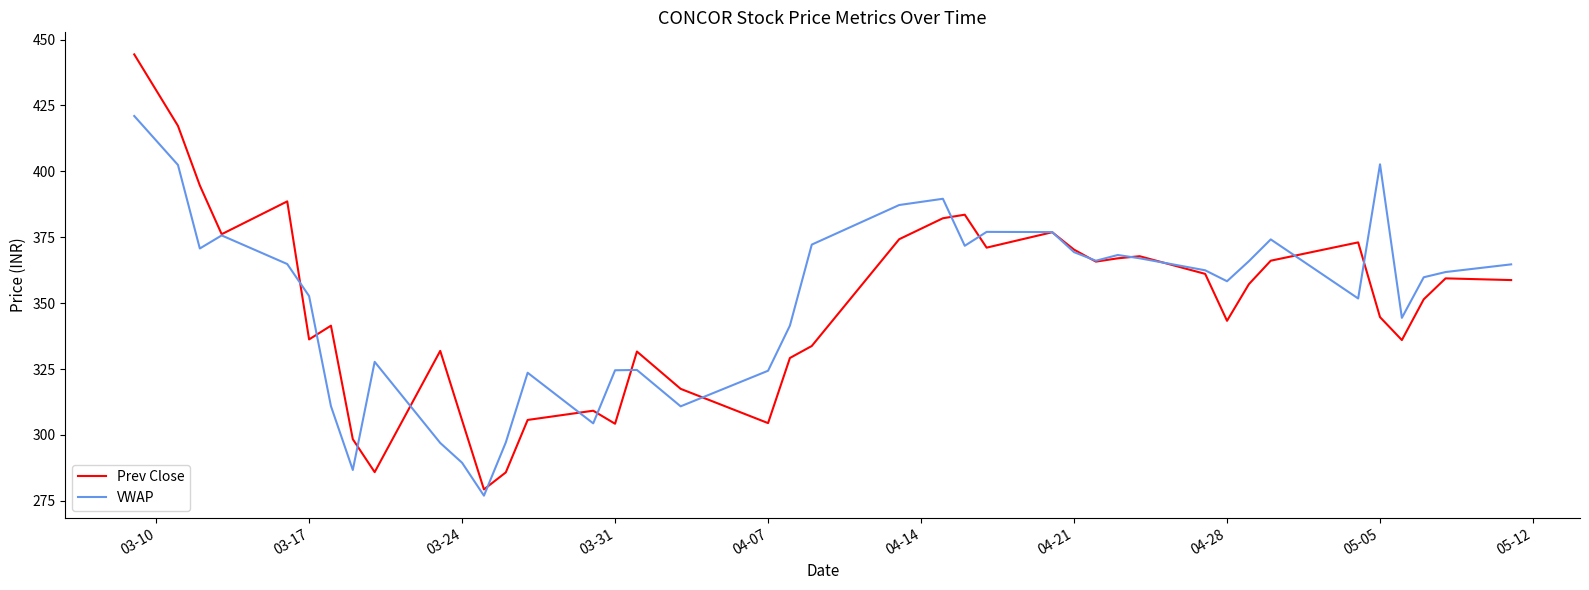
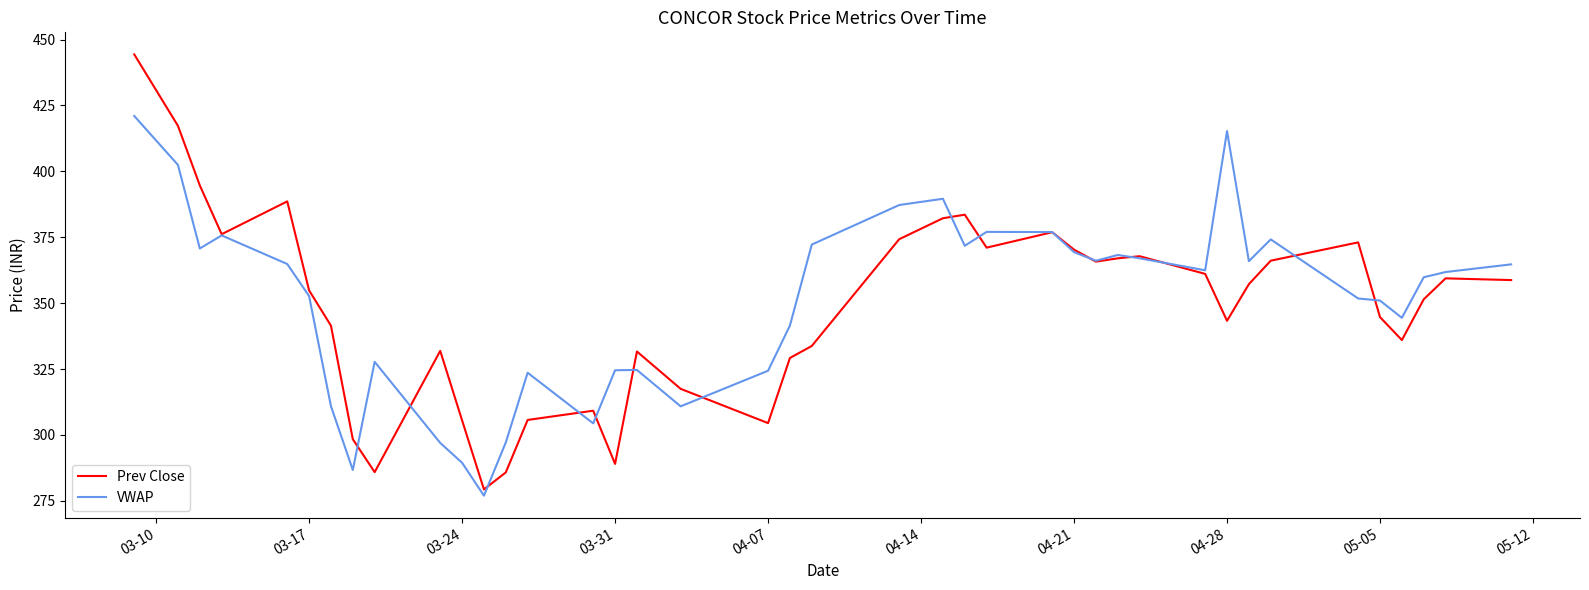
Prev Close, 03-17: 336 -> 355
Prev Close, 03-31: 304 -> 289
VWAP, 04-28: 358 -> 415
VWAP, 05-05: 403 -> 351
